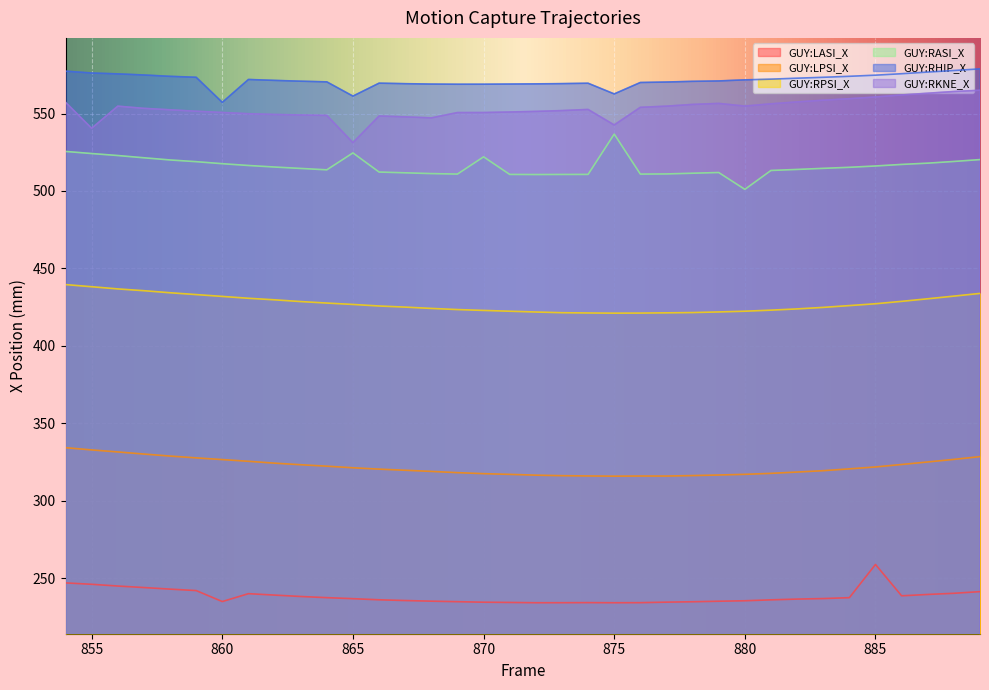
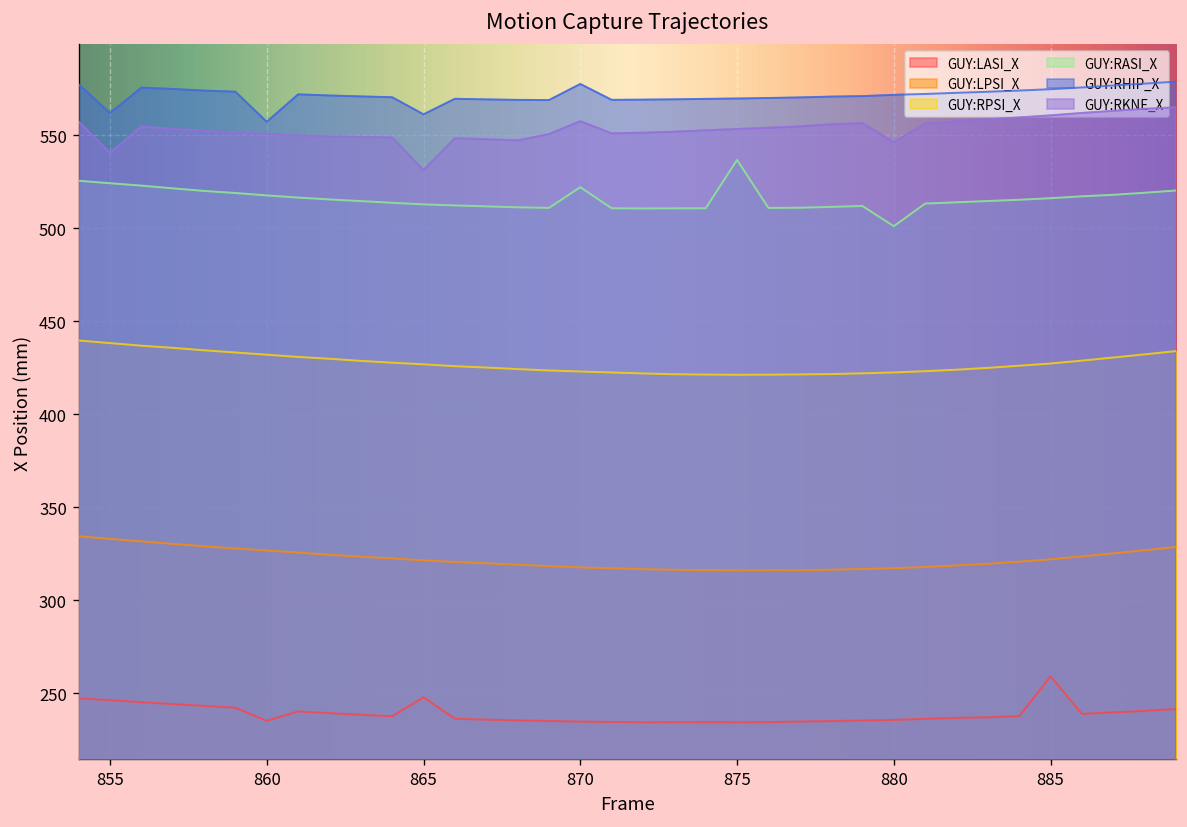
GUY:RHIP_X, 855: 576 -> 562
GUY:LASI_X, 865: 237 -> 248
GUY:RASI_X, 865: 525 -> 513
GUY:RHIP_X, 870: 569 -> 578
GUY:RKNE_X, 870: 551 -> 558
GUY:RHIP_X, 875: 563 -> 570
GUY:RKNE_X, 875: 543 -> 553
GUY:RKNE_X, 880: 555 -> 546
